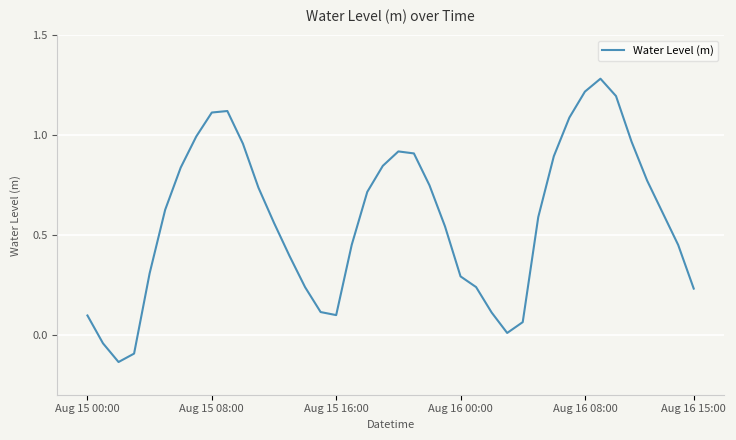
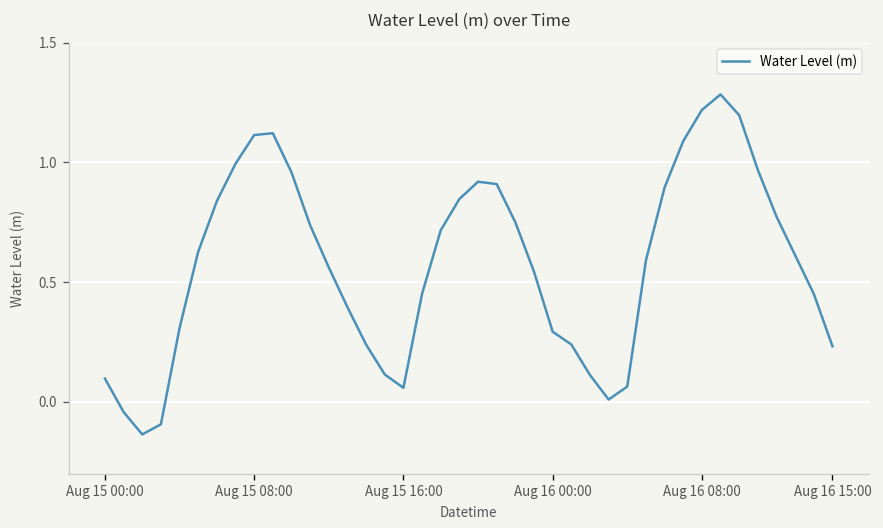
Aug 15 16:00: 0.10 -> 0.06
